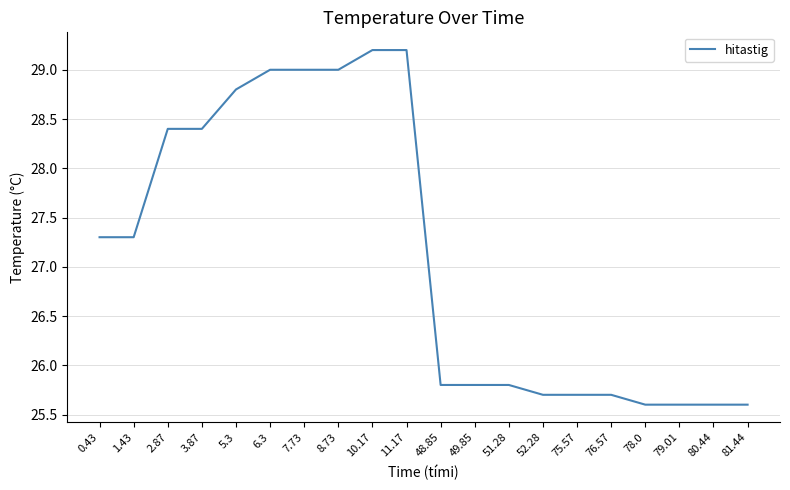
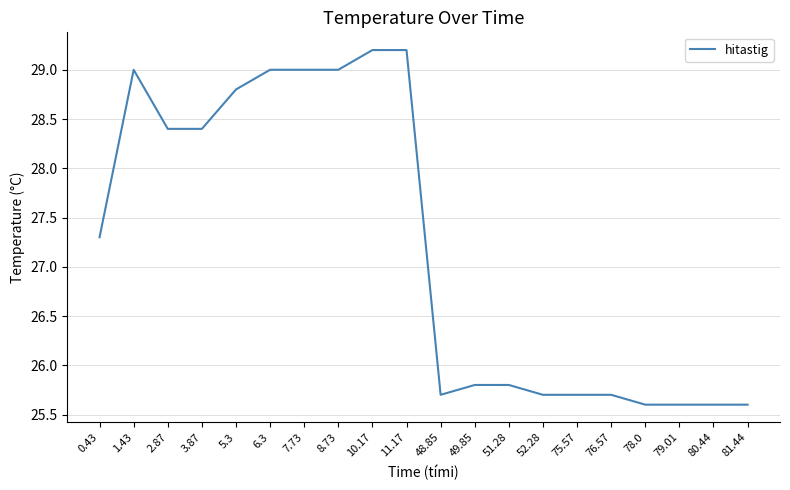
1.43: 27.3 -> 29.0
48.85: 25.8 -> 25.7
